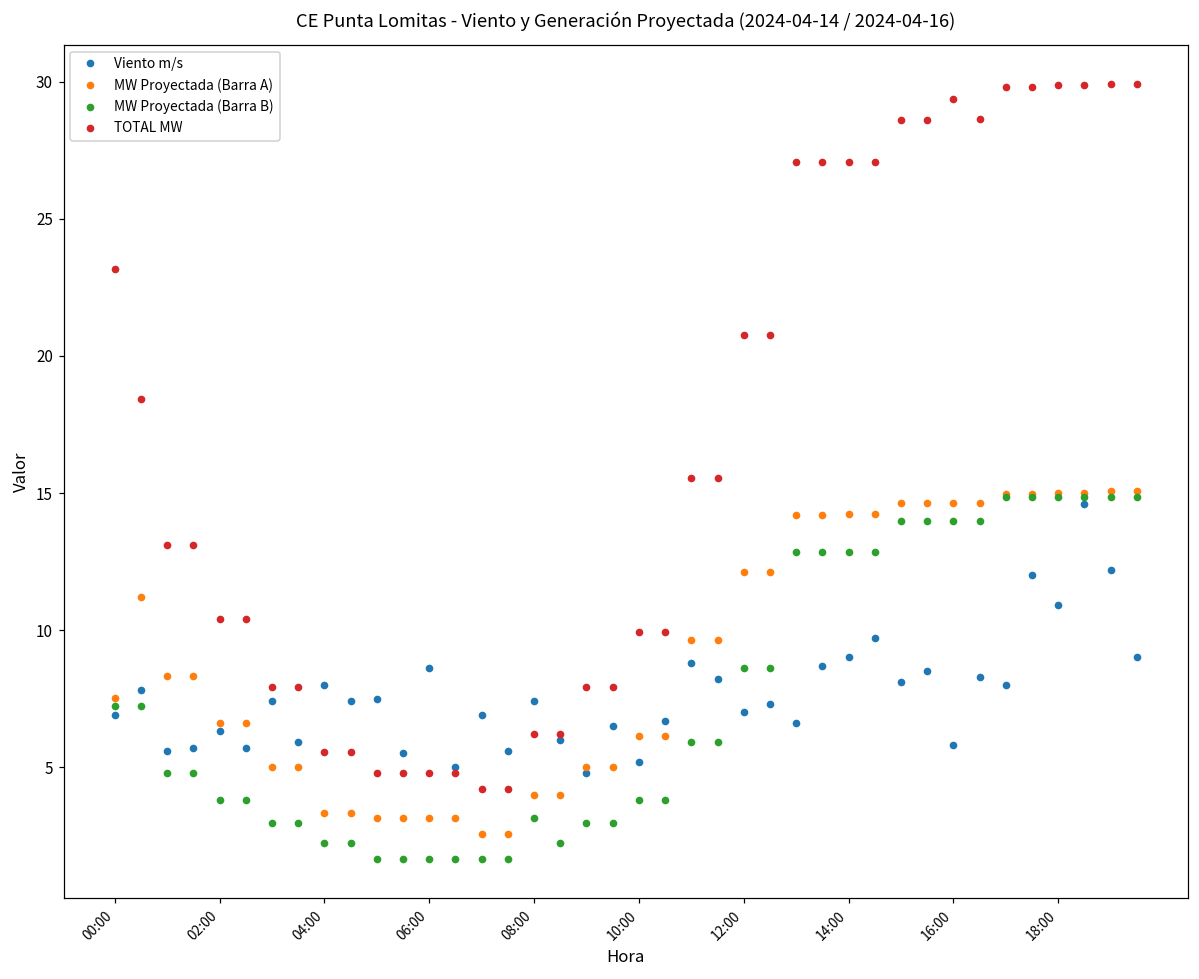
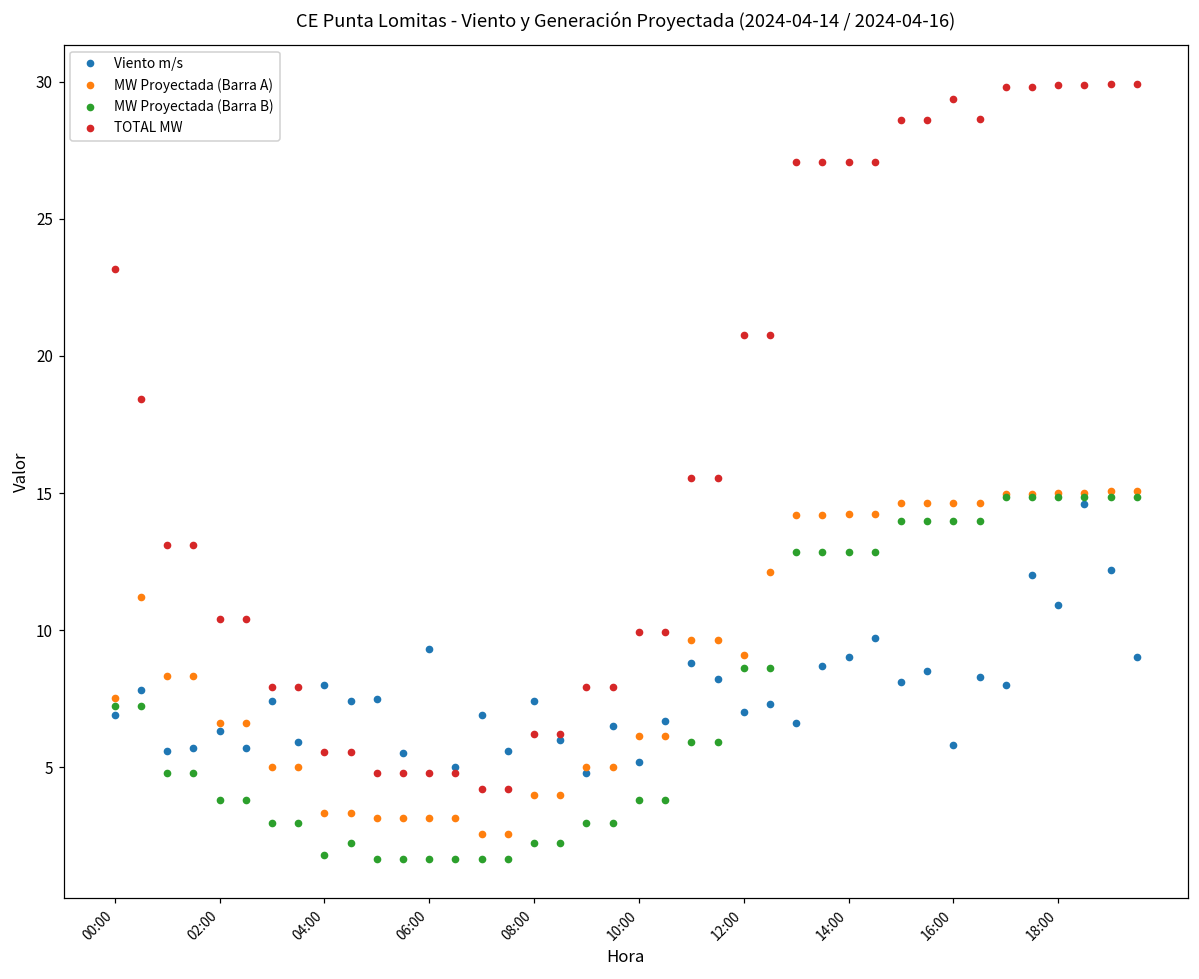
MW Proyectada (Barra B), 04:00: 2.2 -> 1.8
Viento m/s, 06:00: 8.6 -> 9.3
MW Proyectada (Barra B), 08:00: 3.2 -> 2.2
MW Proyectada (Barra A), 12:00: 12.1 -> 9.1
